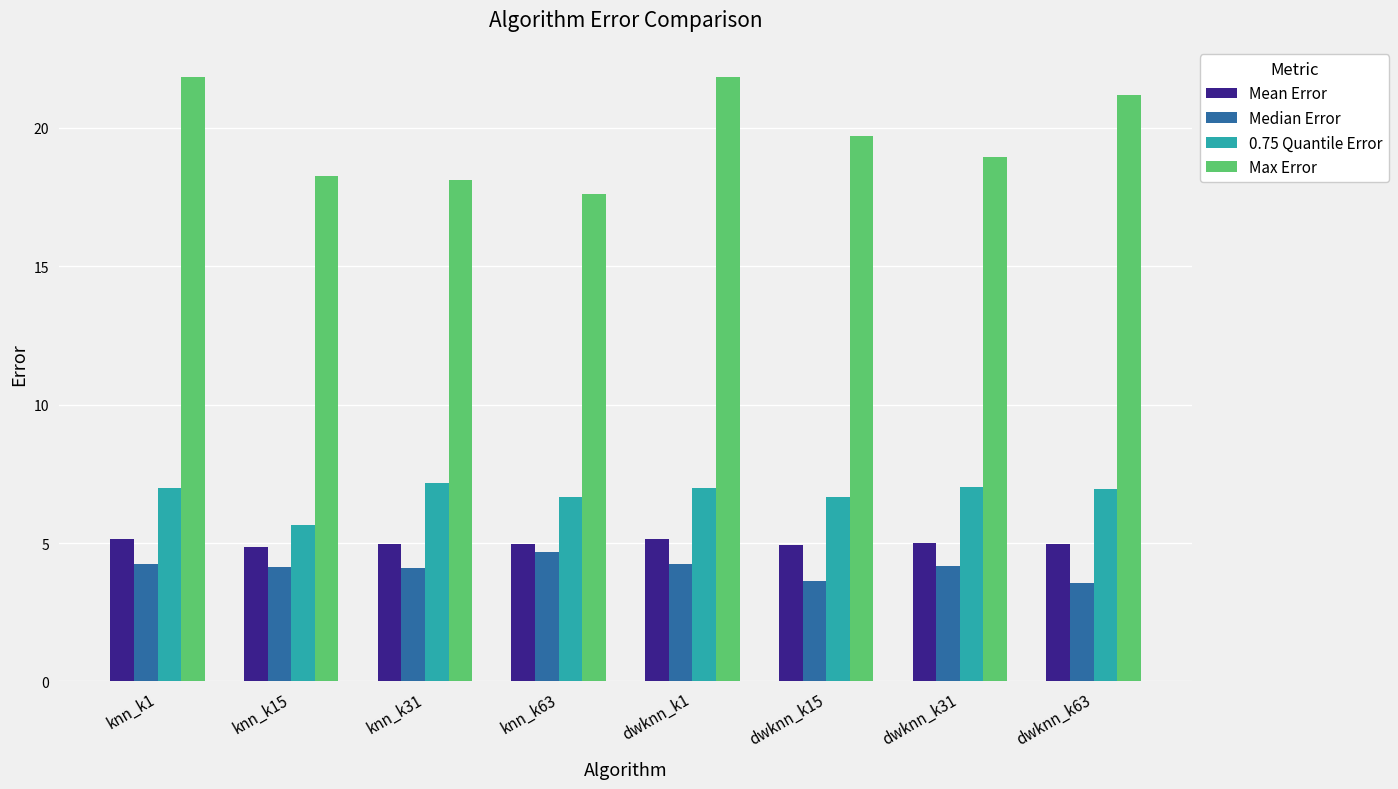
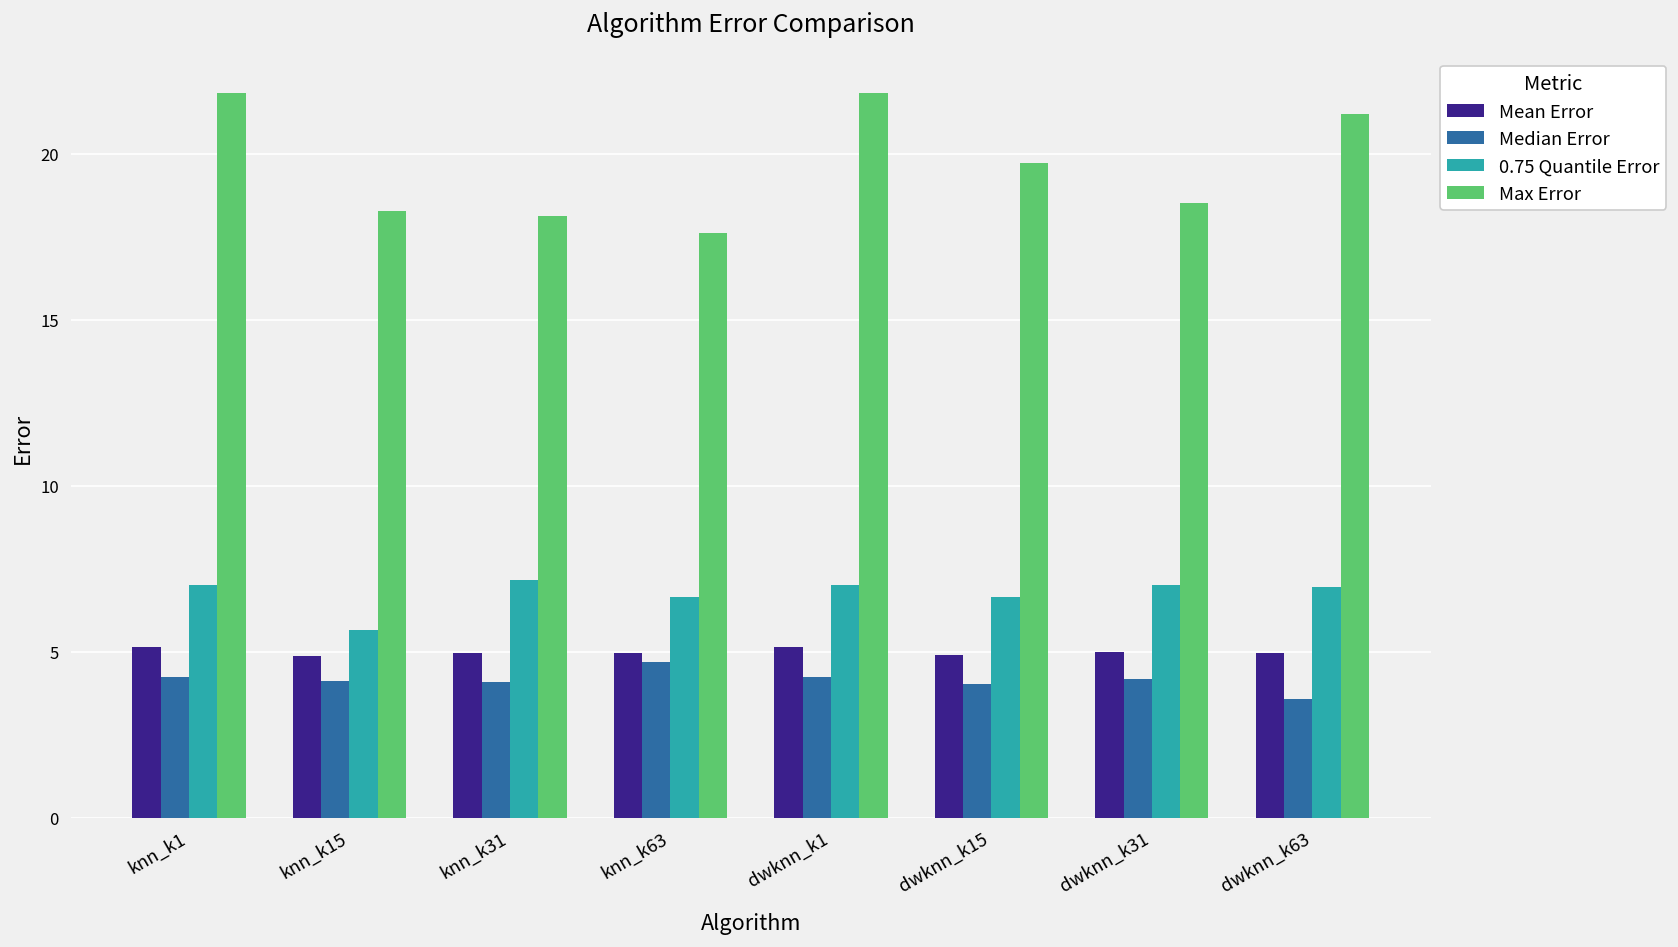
Median Error, dwknn_k15: 3.6 -> 4.0
Max Error, dwknn_k31: 19.0 -> 18.5
